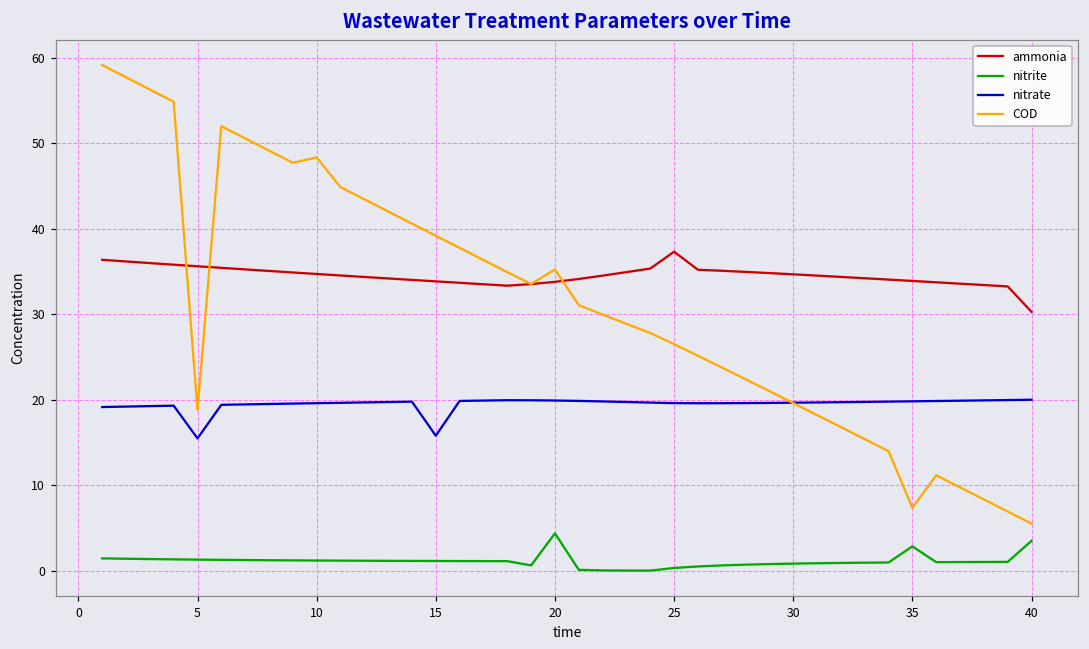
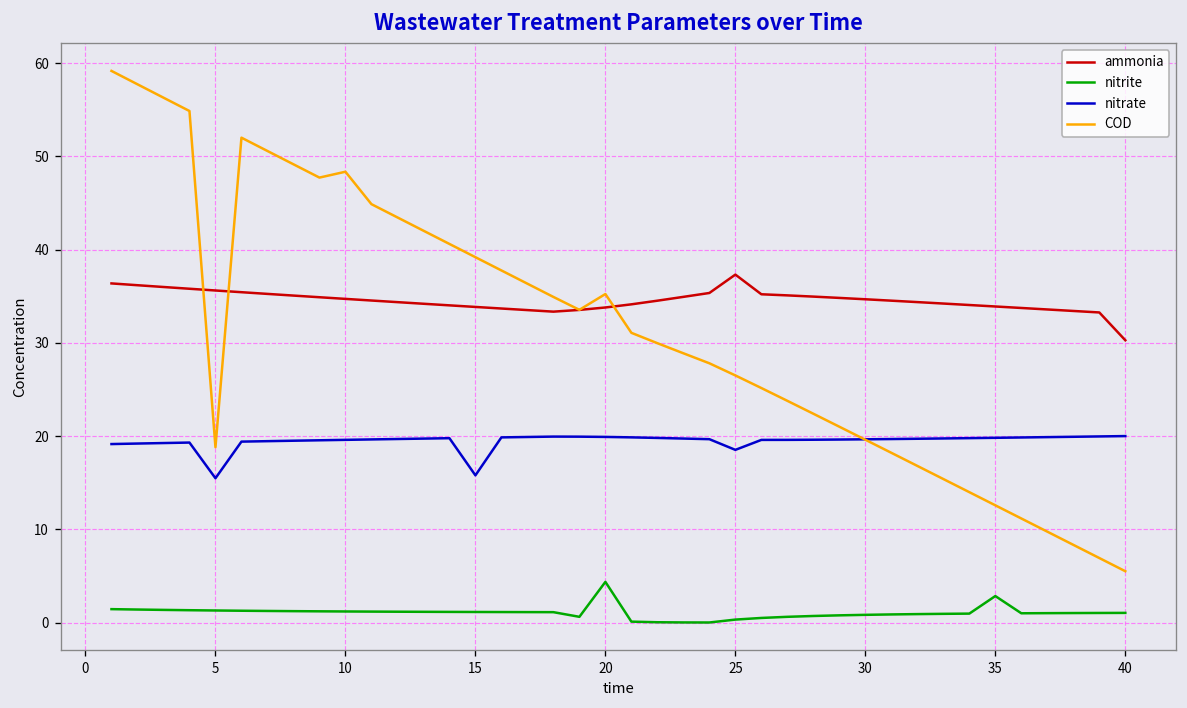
nitrate, 25: 20 -> 19
COD, 35: 7 -> 13
nitrite, 40: 4 -> 1
